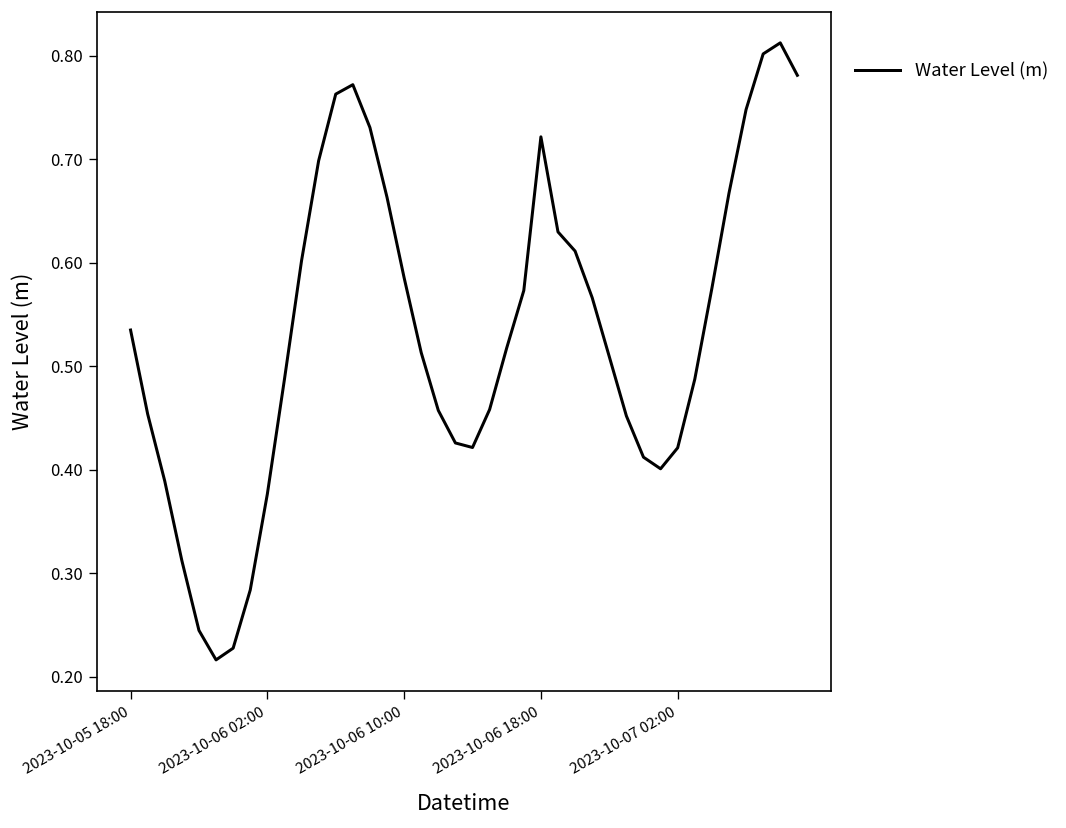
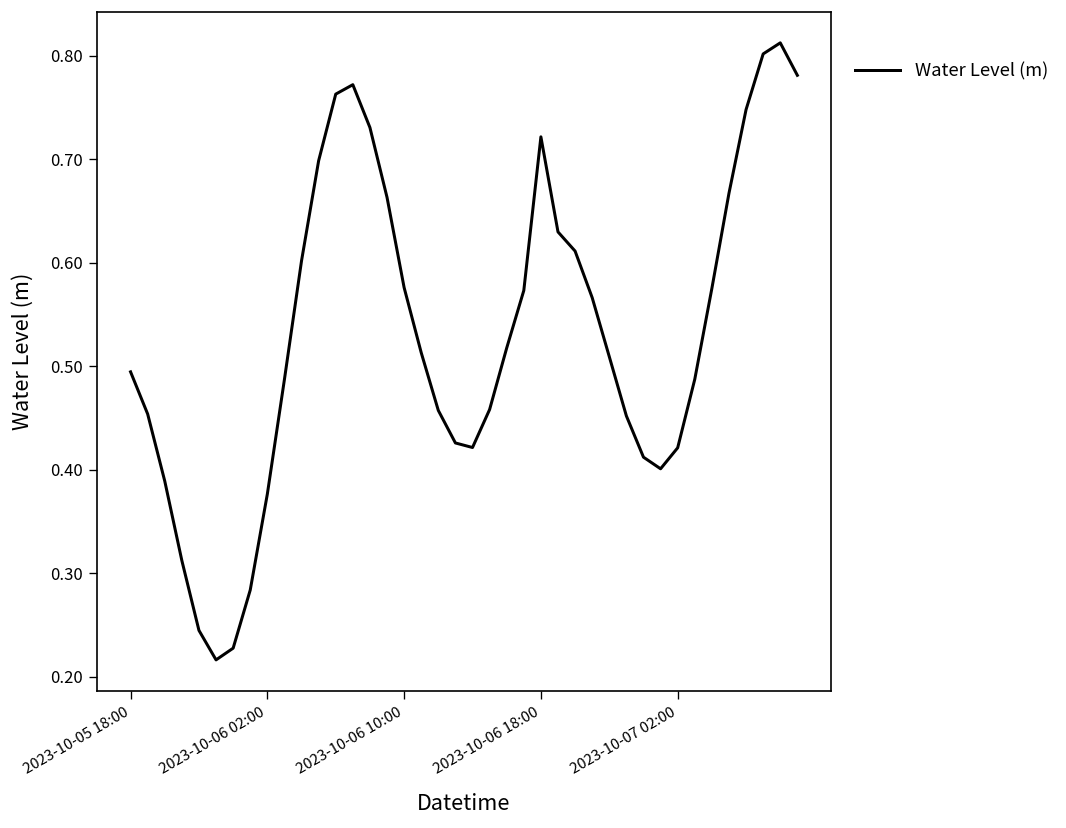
2023-10-05 18:00: 0.53 -> 0.49
2023-10-06 10:00: 0.59 -> 0.58
